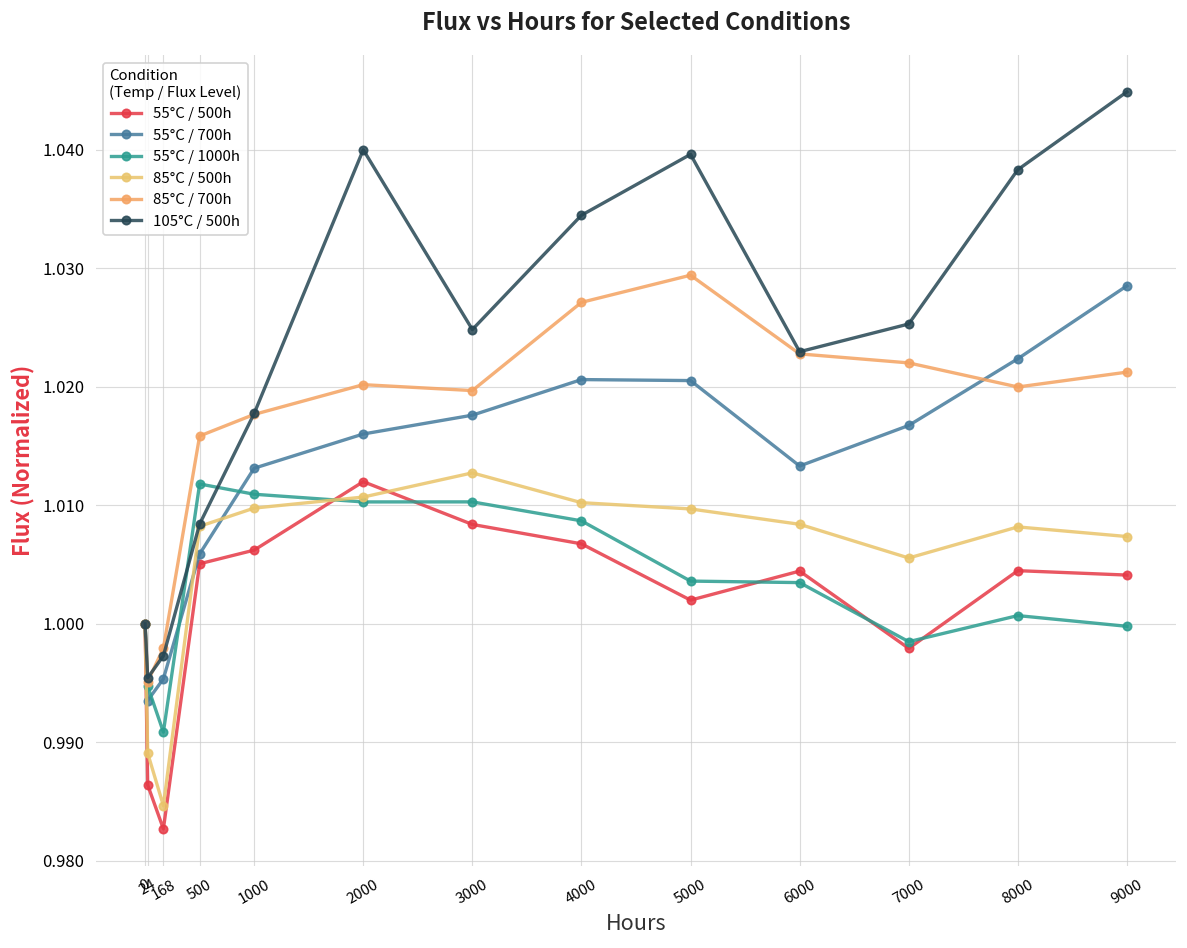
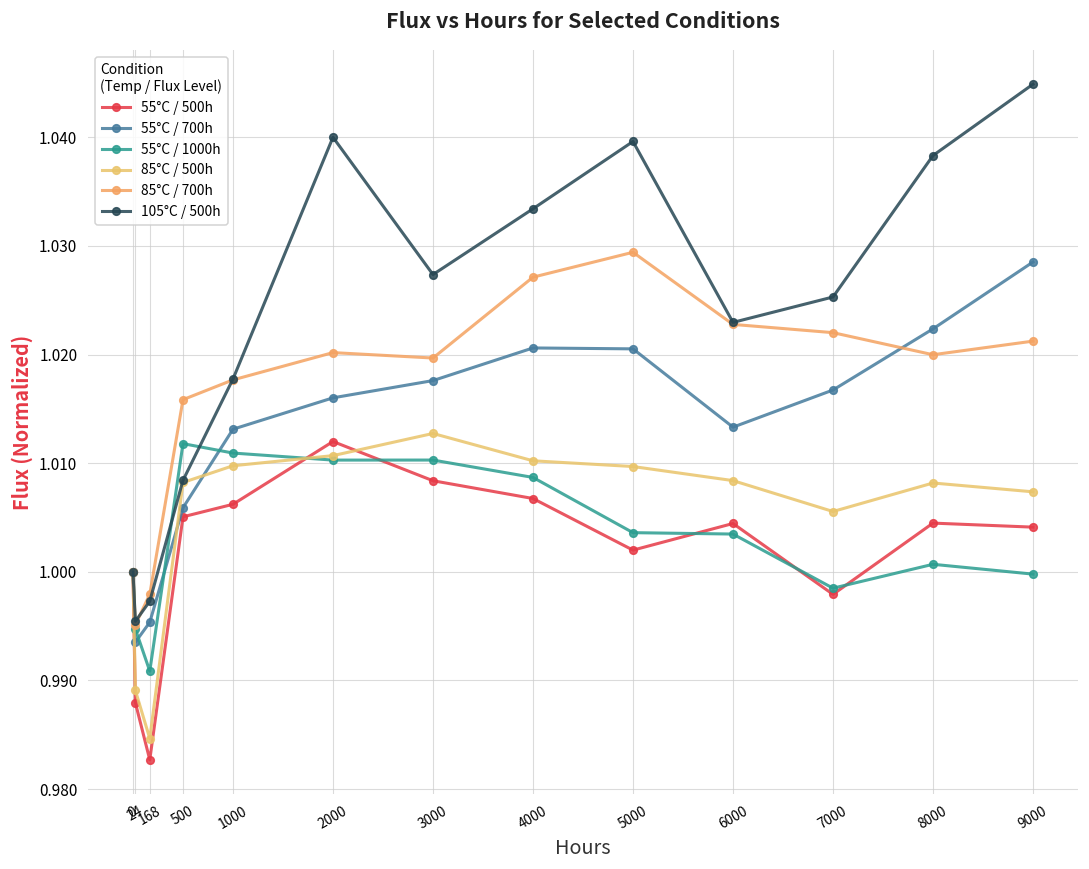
55°C / 500h, 24: 0.986 -> 0.988
105°C / 500h, 3000: 1.025 -> 1.027
105°C / 500h, 4000: 1.034 -> 1.033
